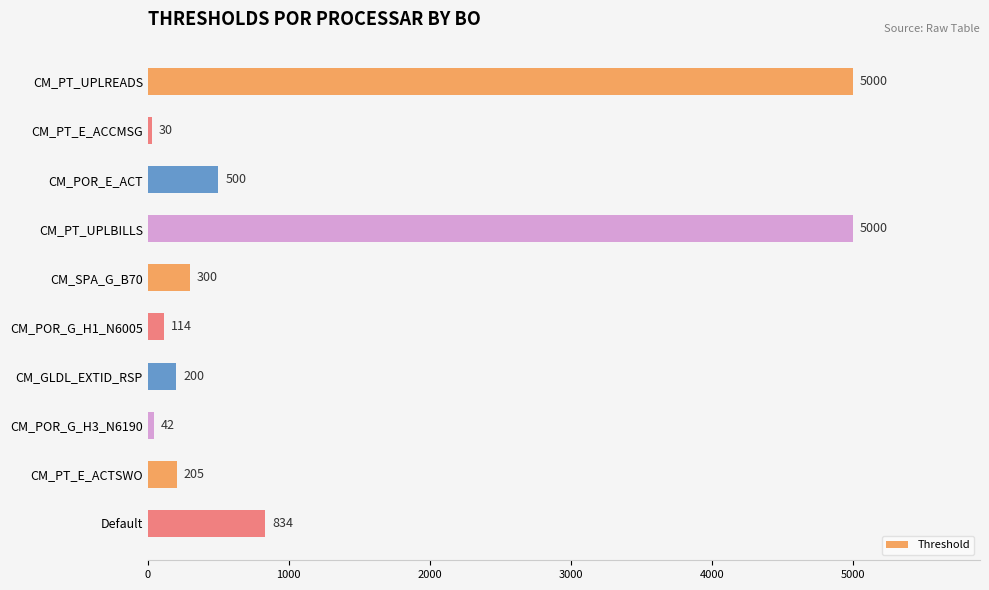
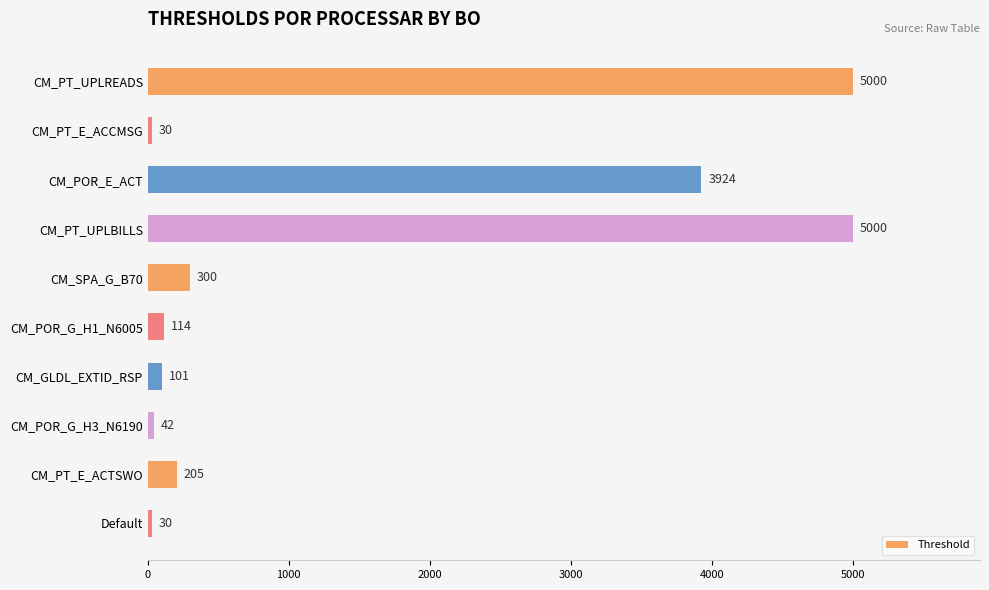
CM_POR_E_ACT: 500 -> 3924
CM_GLDL_EXTID_RSP: 200 -> 101
Default: 834 -> 30
